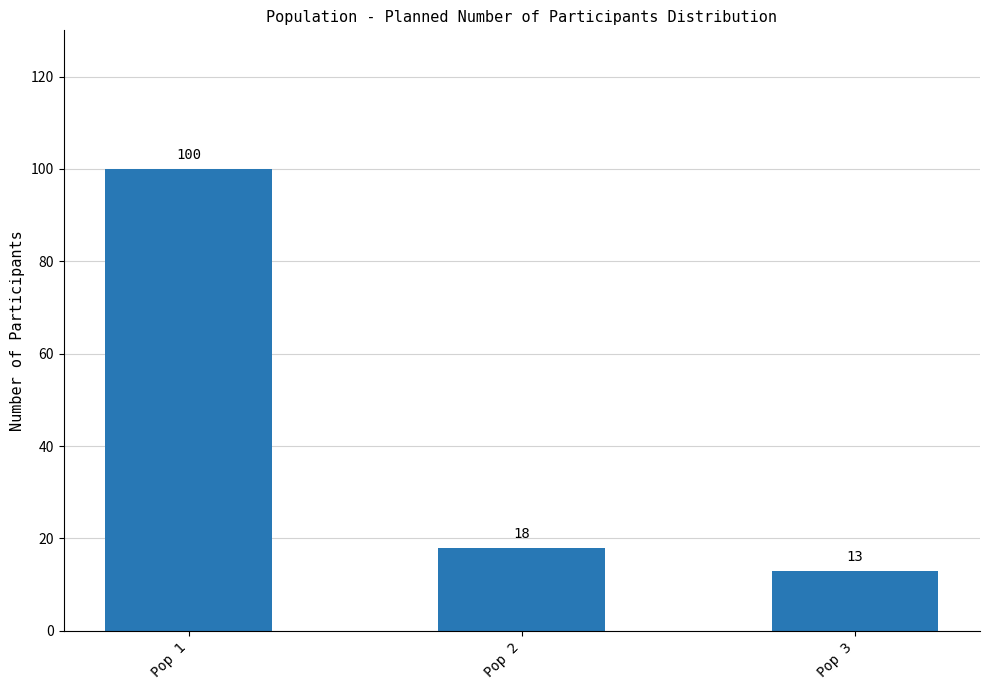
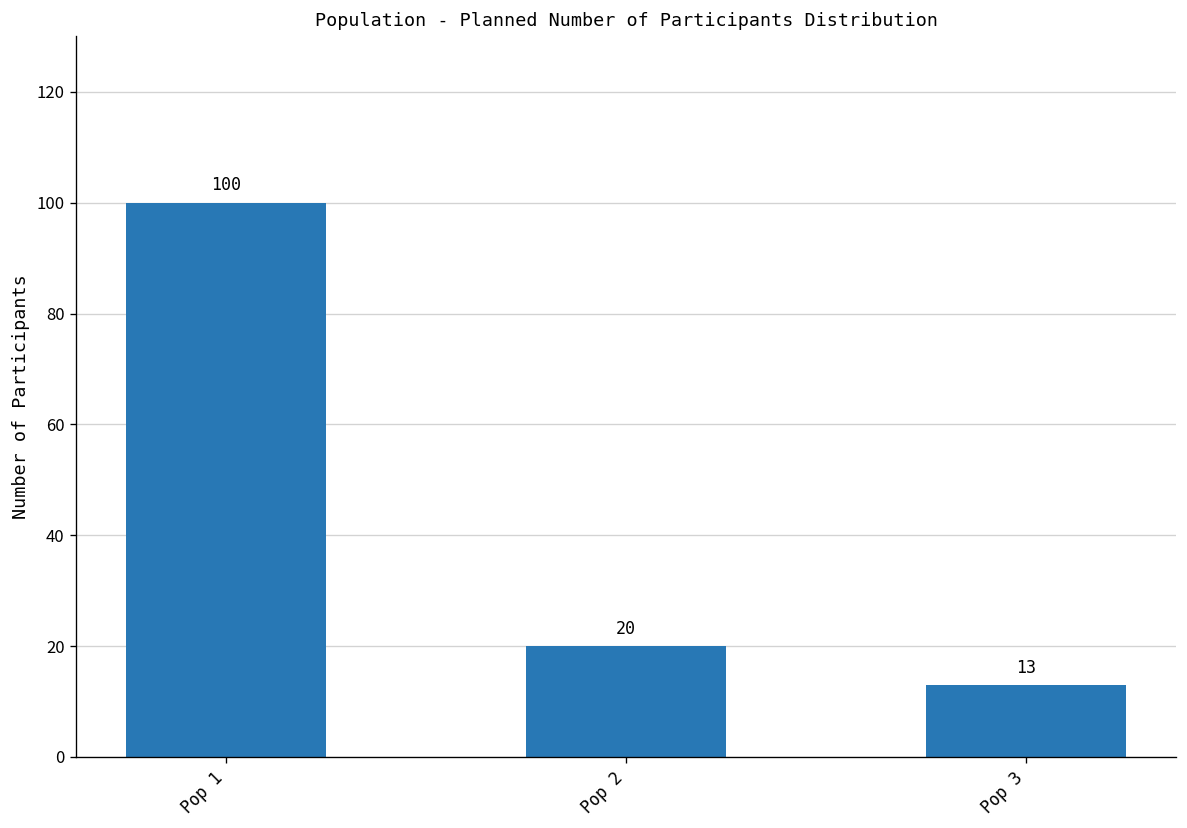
Pop 2: 18 -> 20
